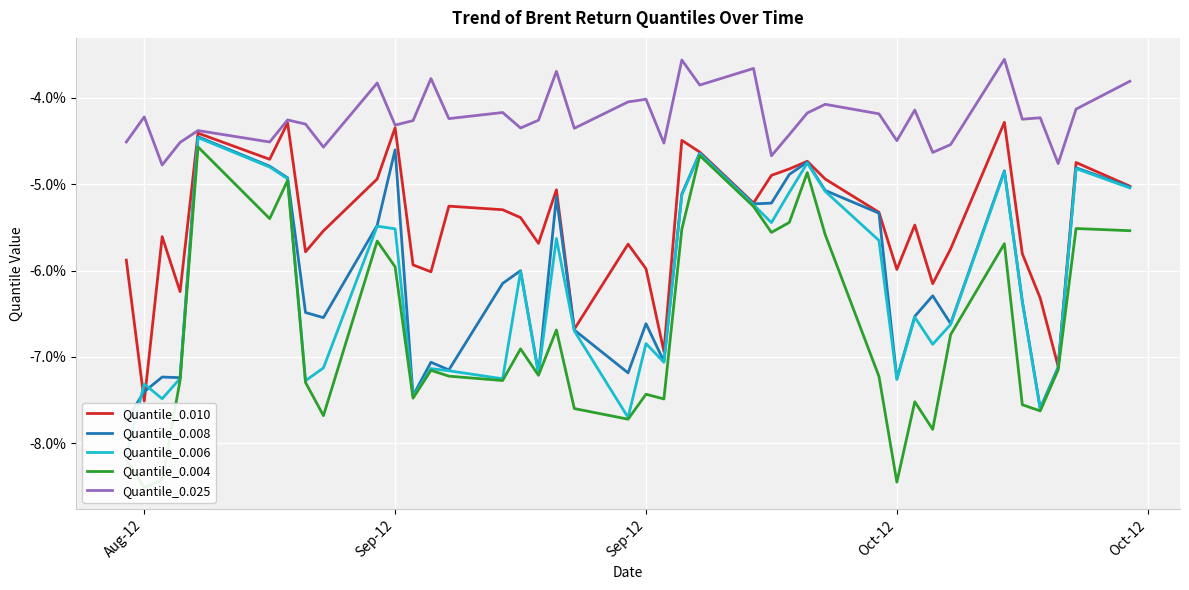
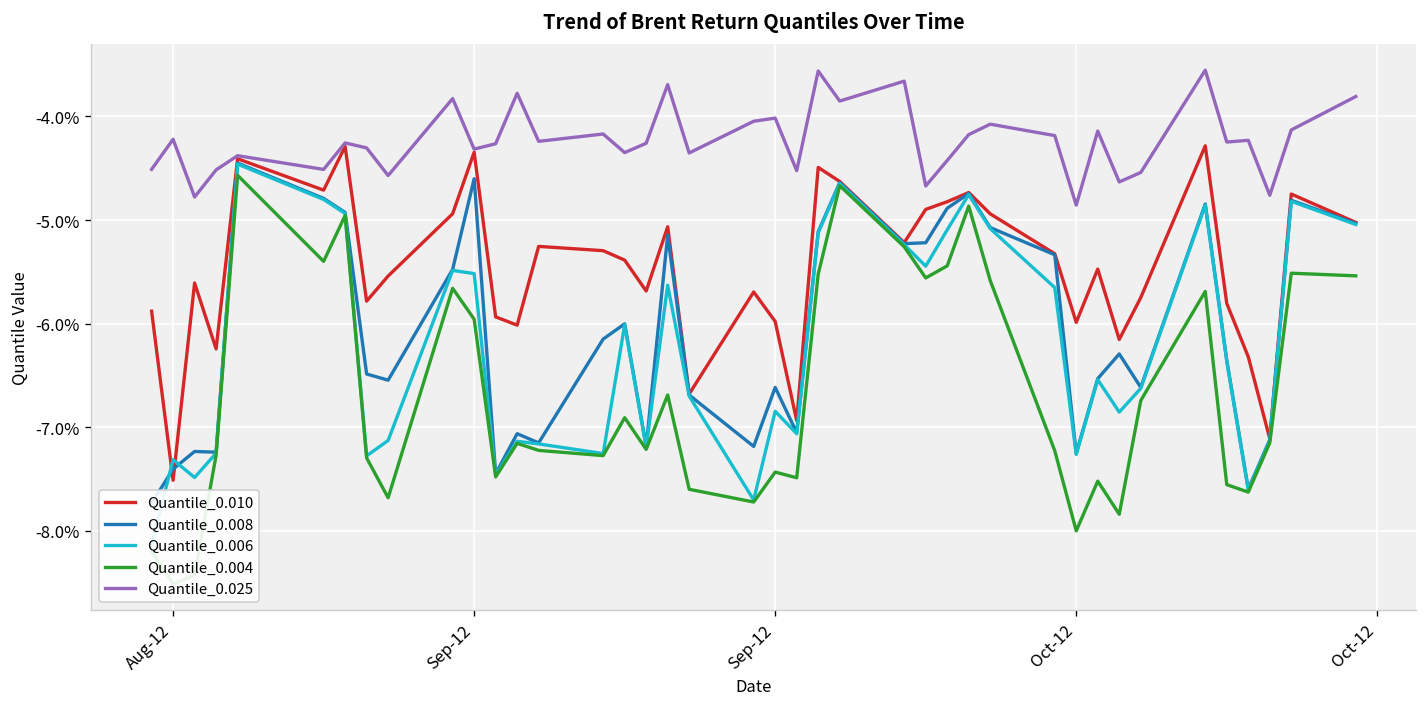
Quantile_0.004, Oct-12: -8.5% -> -8.0%
Quantile_0.025, Oct-12: -4.5% -> -4.9%
